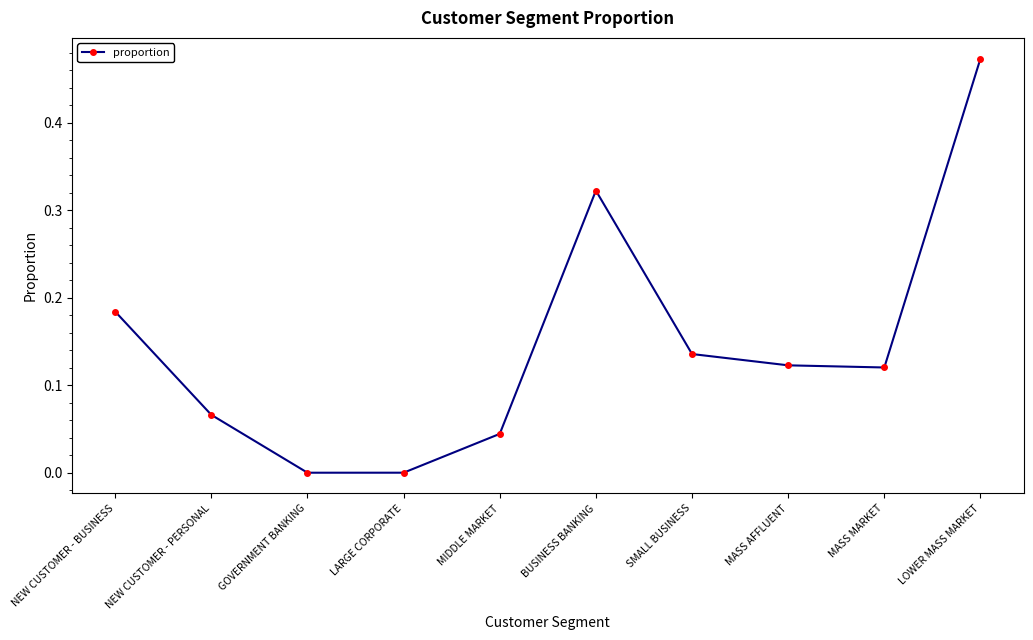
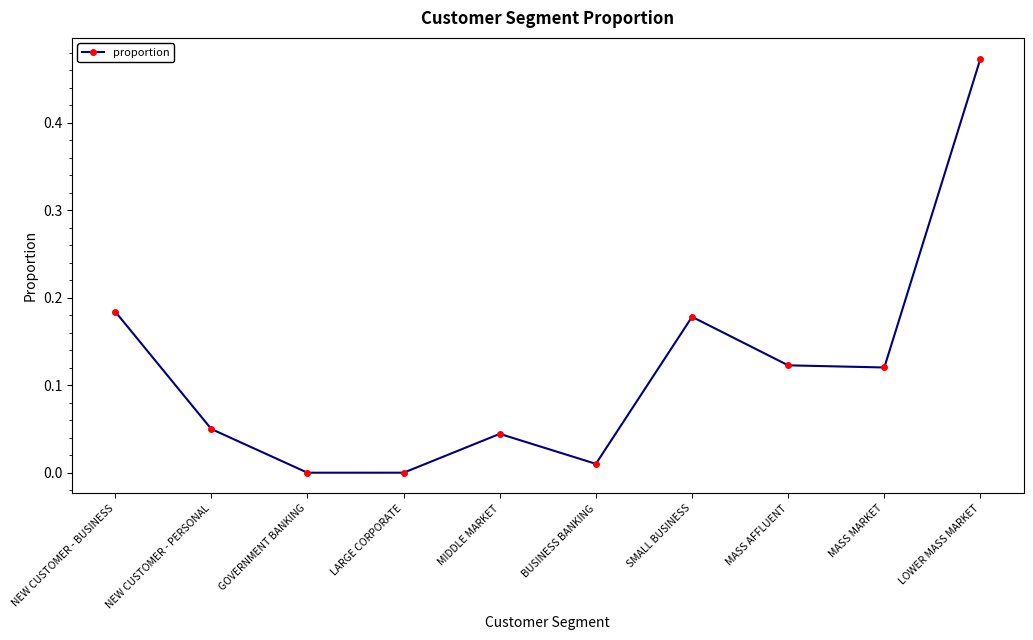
NEW CUSTOMER - PERSONAL: 0.07 -> 0.05
BUSINESS BANKING: 0.32 -> 0.01
SMALL BUSINESS: 0.14 -> 0.18
